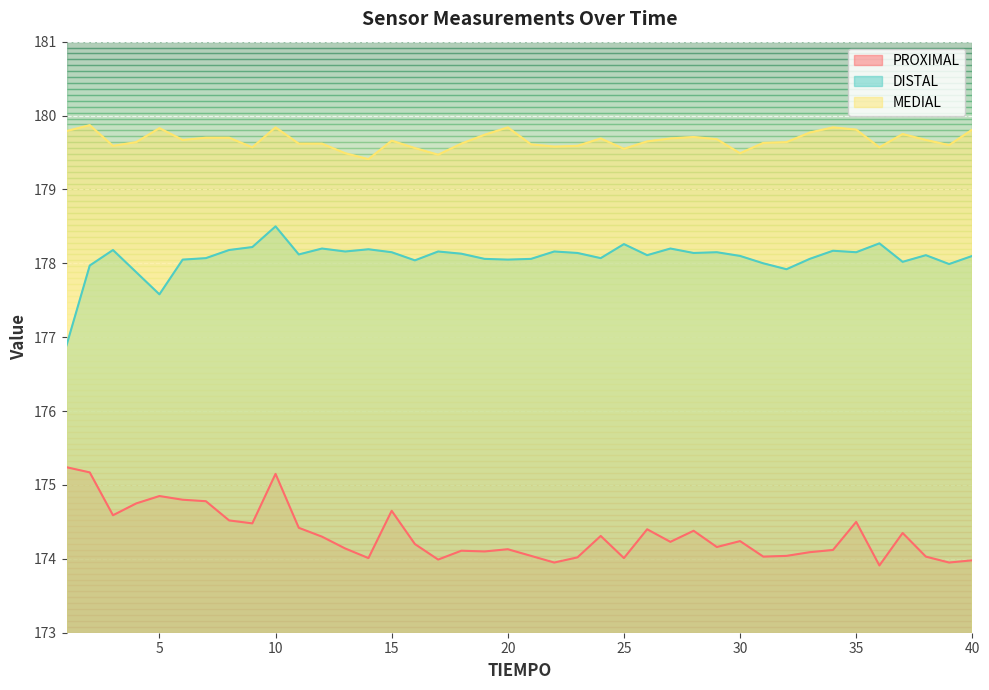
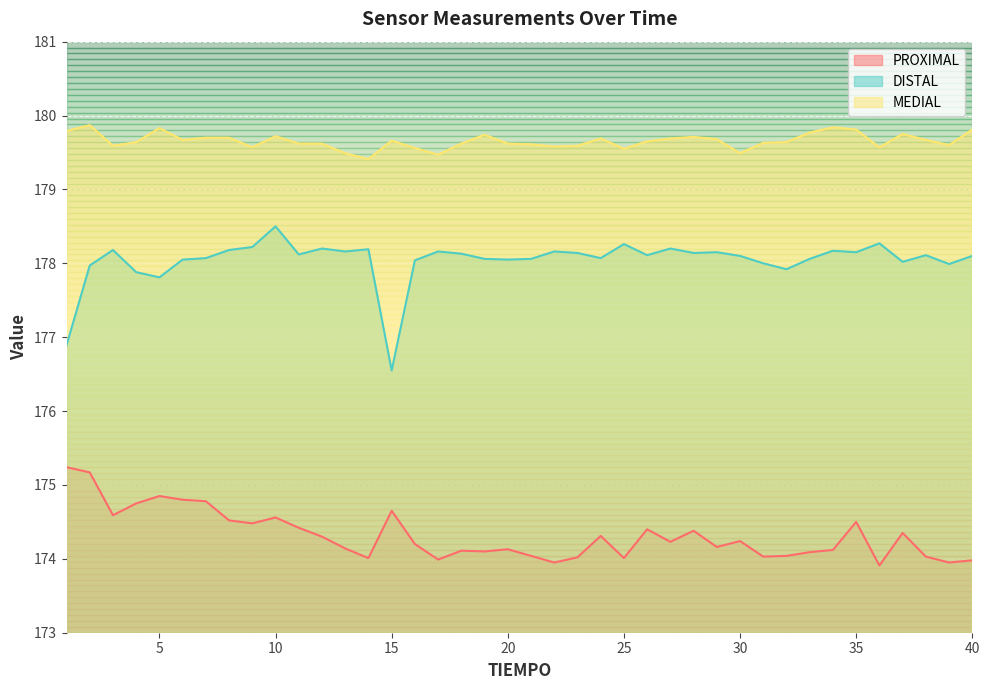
DISTAL, 5: 177.6 -> 177.8
PROXIMAL, 10: 175.2 -> 174.6
MEDIAL, 10: 179.8 -> 179.7
DISTAL, 15: 178.2 -> 176.6
MEDIAL, 20: 179.8 -> 179.6
